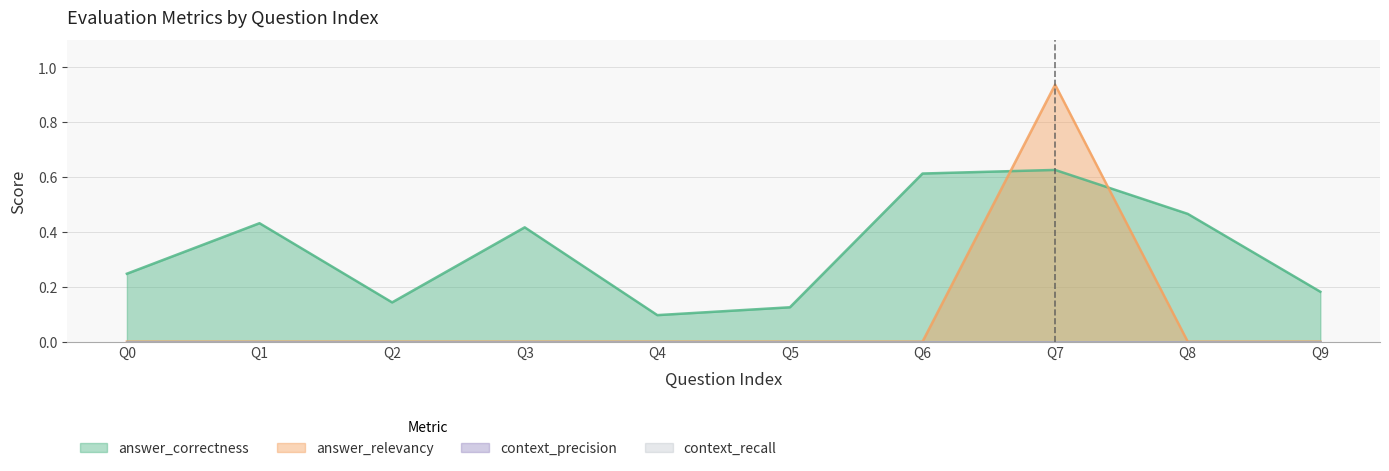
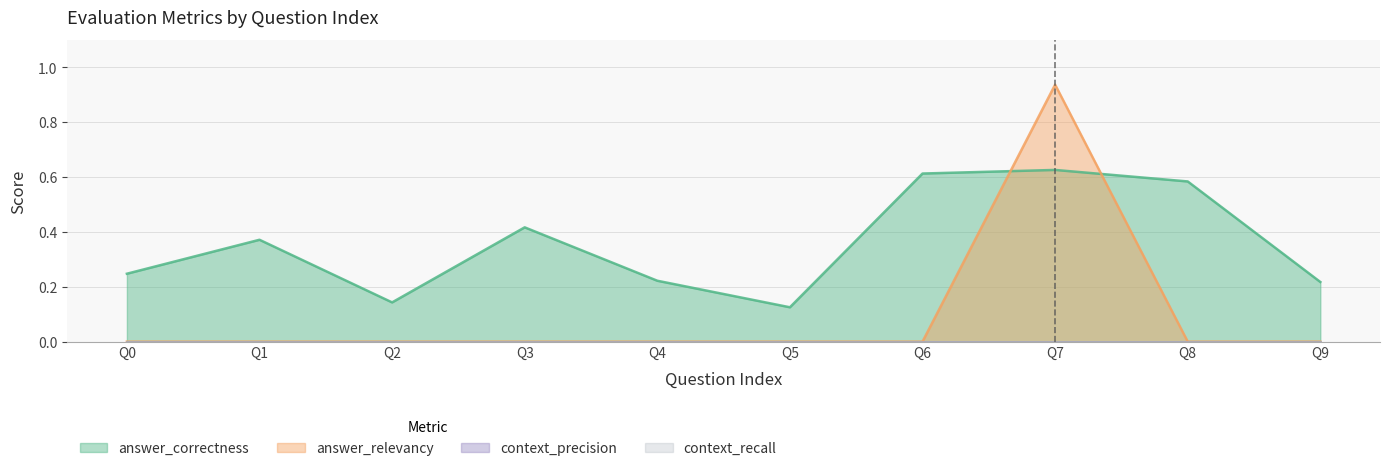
answer_correctness, Q1: 0.43 -> 0.37
answer_correctness, Q4: 0.10 -> 0.22
answer_correctness, Q8: 0.47 -> 0.58
answer_correctness, Q9: 0.18 -> 0.22
